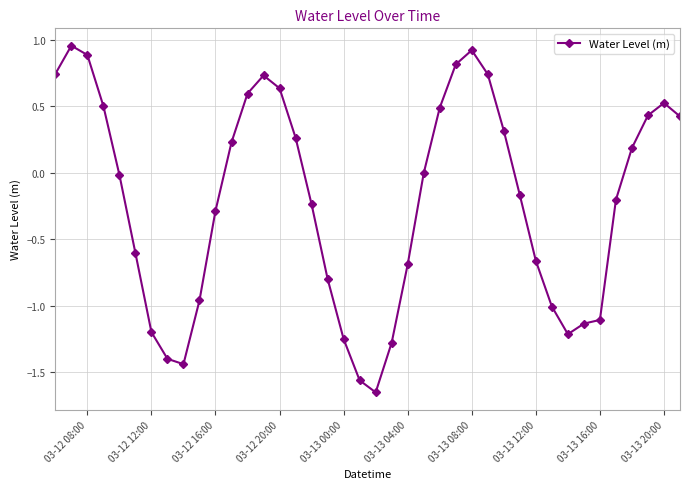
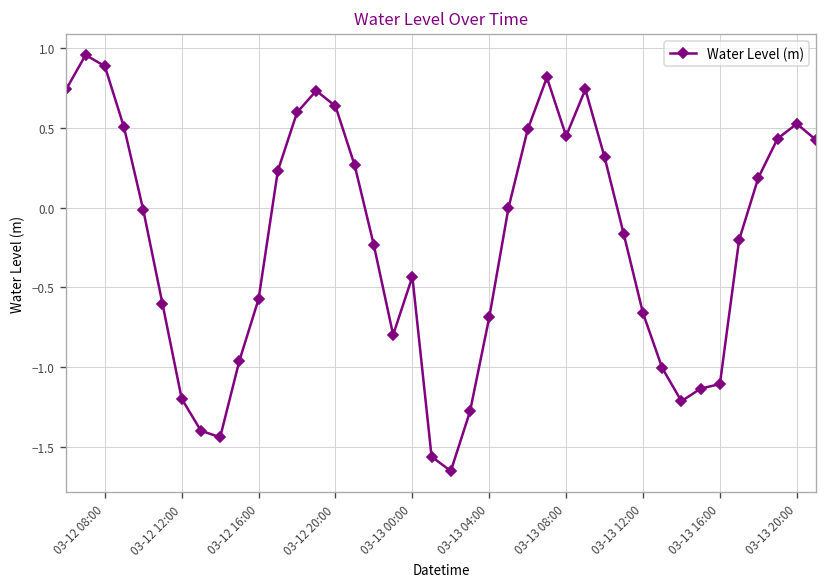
03-12 16:00: -0.28 -> -0.57
03-13 00:00: -1.25 -> -0.43
03-13 08:00: 0.92 -> 0.45
